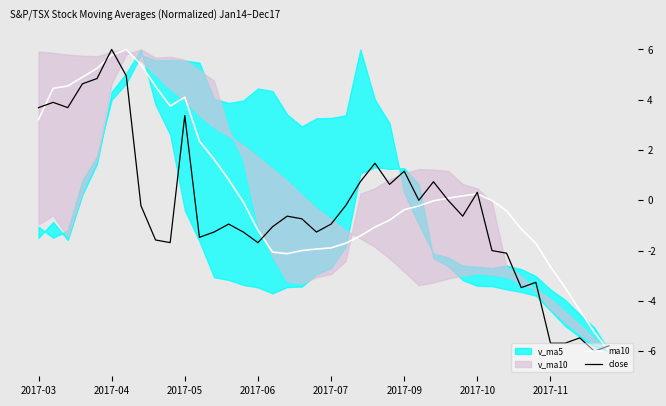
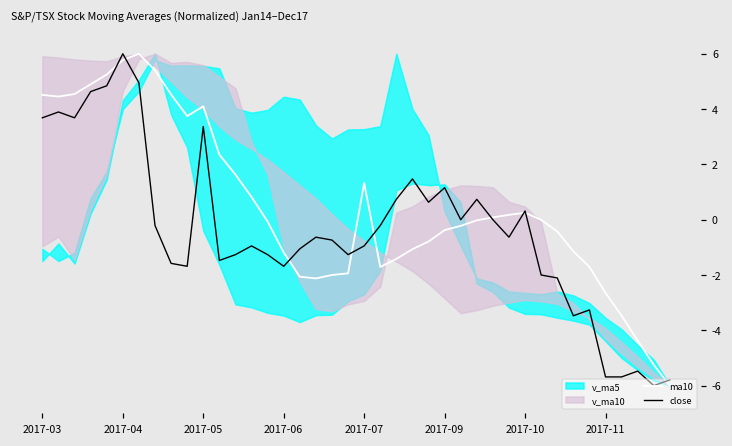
ma10, 2017-03: 3.2 -> 4.5
ma10, 2017-07: -1.9 -> 1.3
